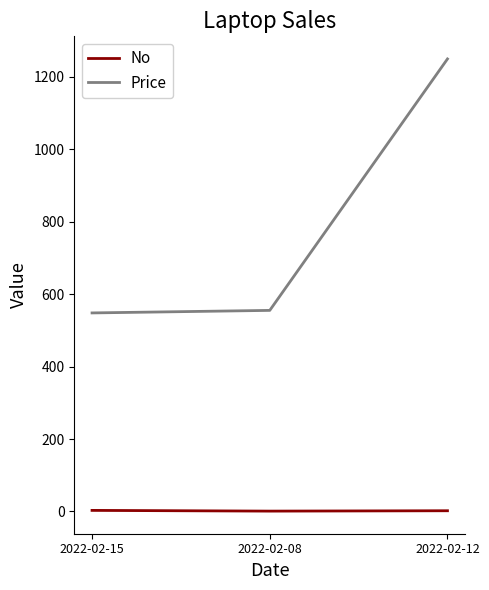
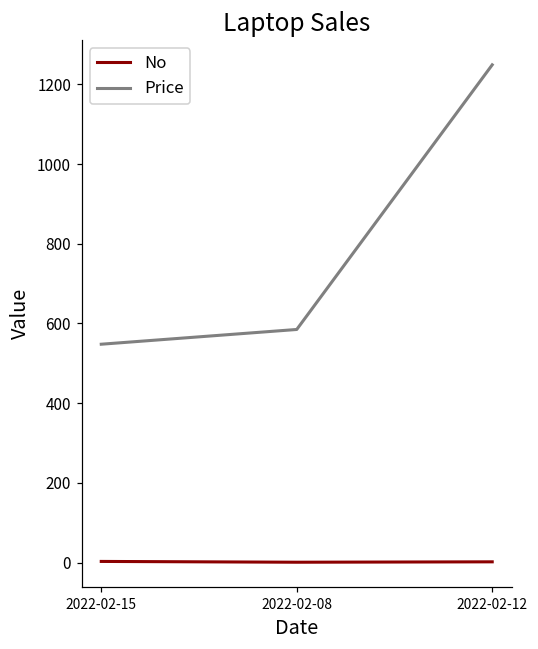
Price, 2022-02-08: 560 -> 590
